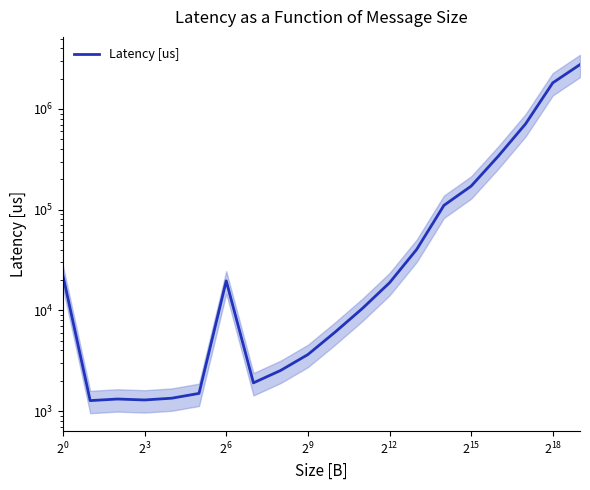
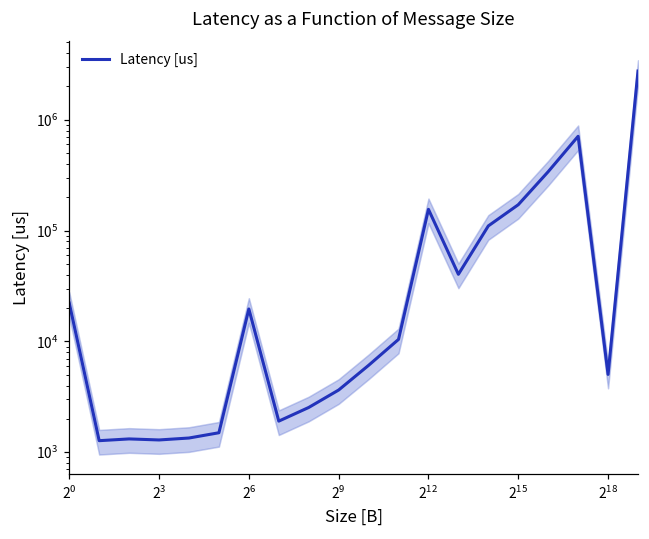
Latency [us], 2^12: 19000 -> 160000
Latency [us], 2^18: 1800000 -> 5000
